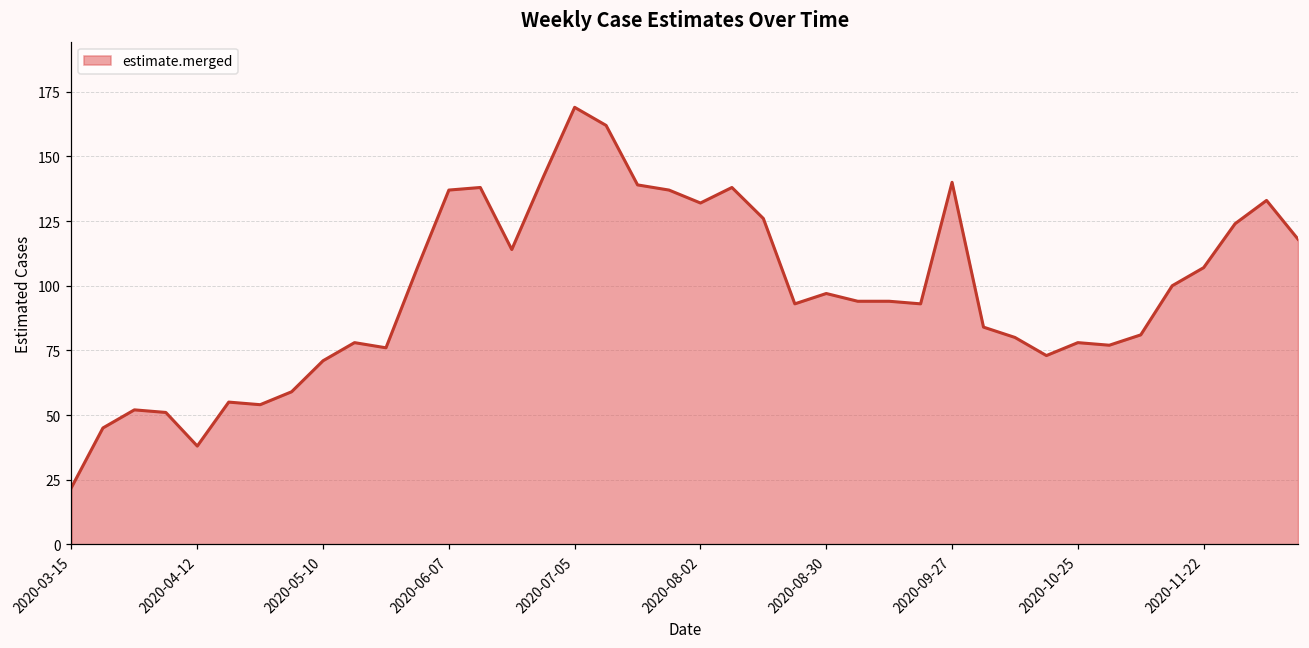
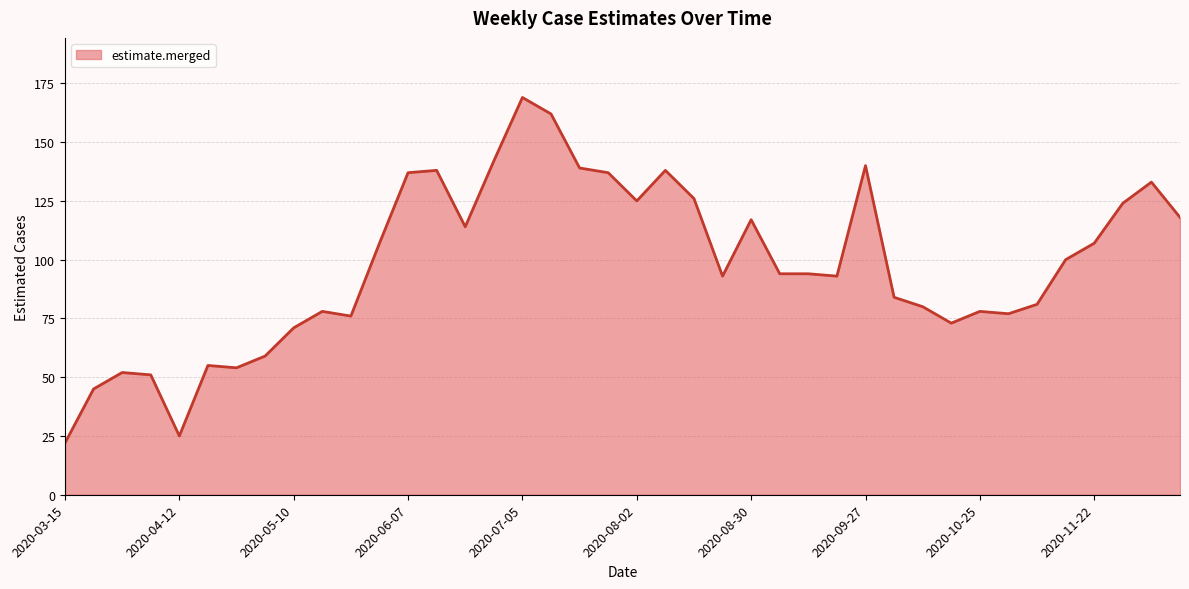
2020-04-12: 38 -> 25
2020-08-02: 132 -> 125
2020-08-30: 97 -> 117
